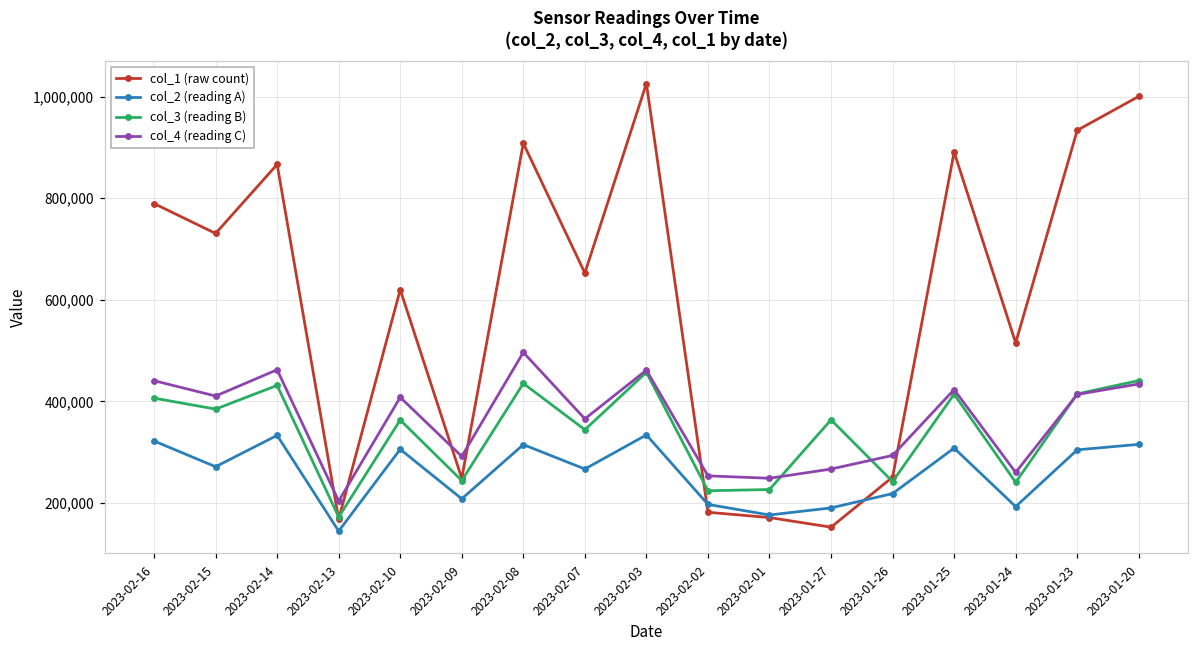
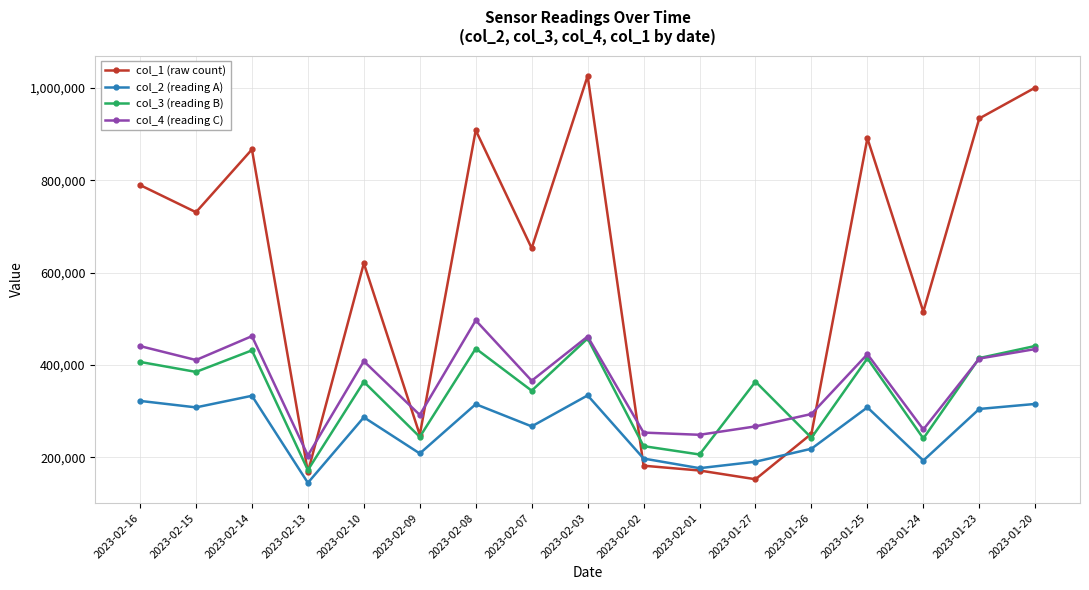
col_2 (reading A), 2023-02-15: 270,000 -> 310,000
col_2 (reading A), 2023-02-10: 310,000 -> 290,000
col_3 (reading B), 2023-02-01: 230,000 -> 210,000
